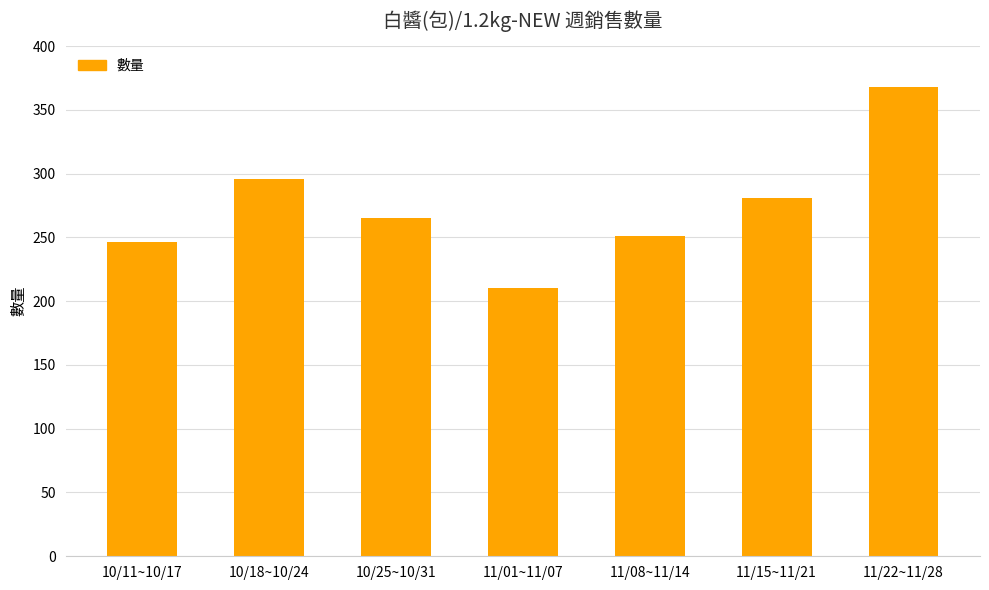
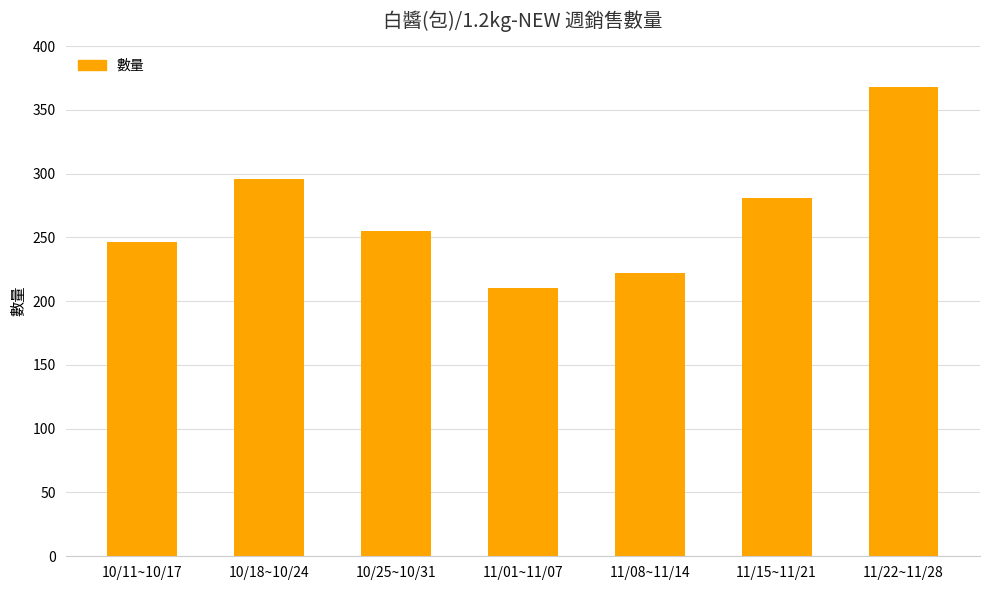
10/25~10/31: 265 -> 255
11/08~11/14: 251 -> 222
